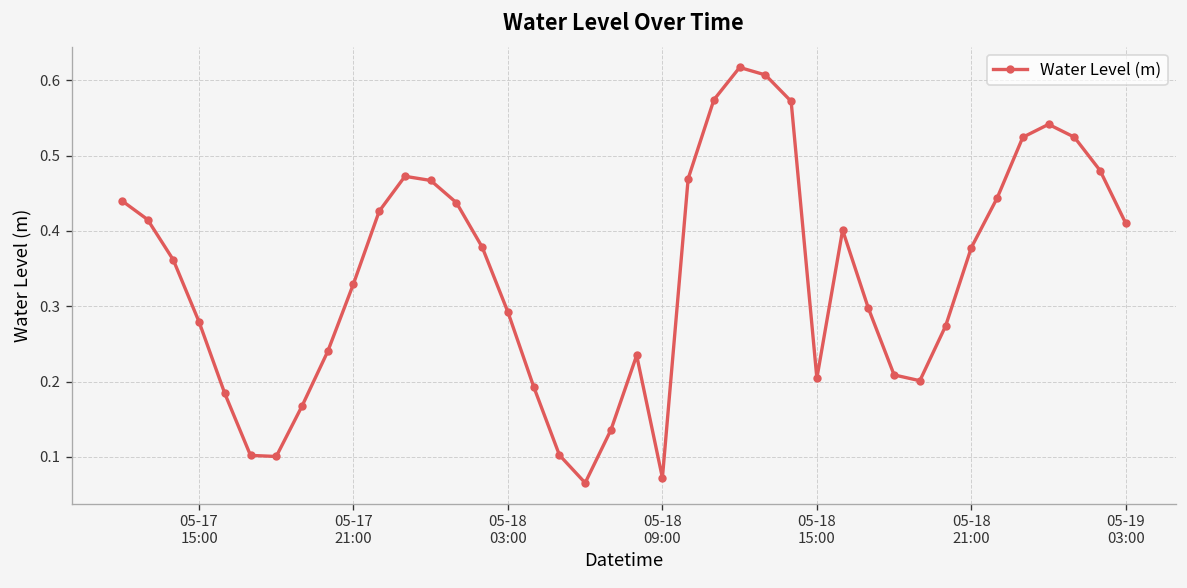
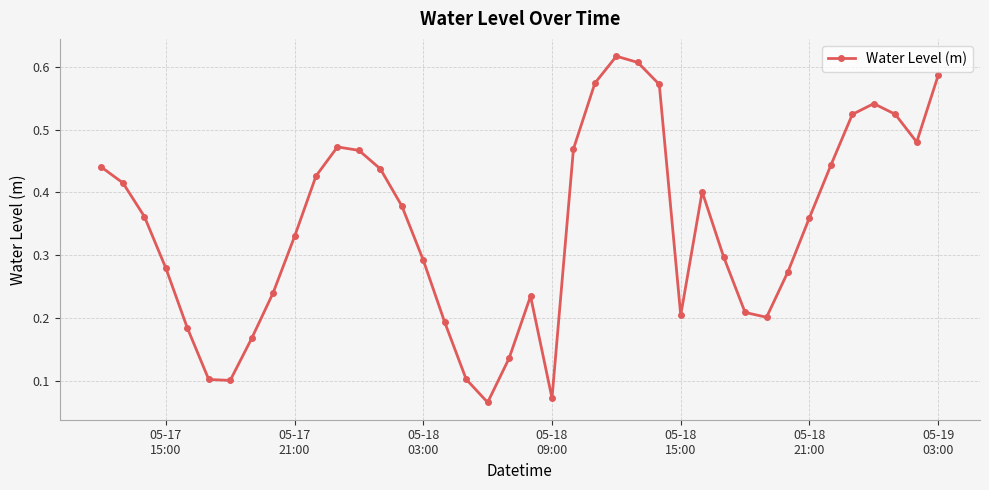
05-18 21:00: 0.38 -> 0.36
05-19 03:00: 0.41 -> 0.59
